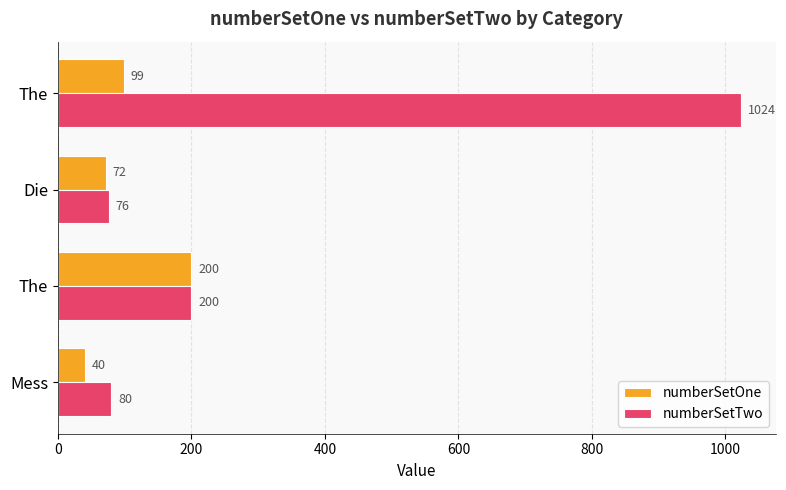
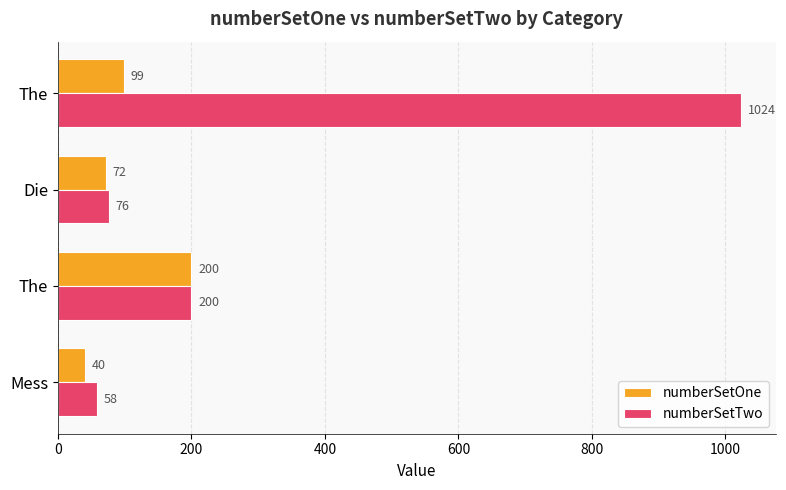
numberSetTwo, Mess: 80 -> 58
